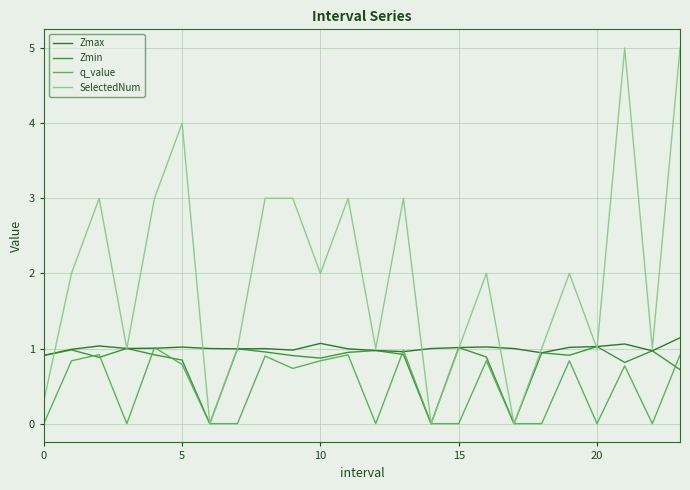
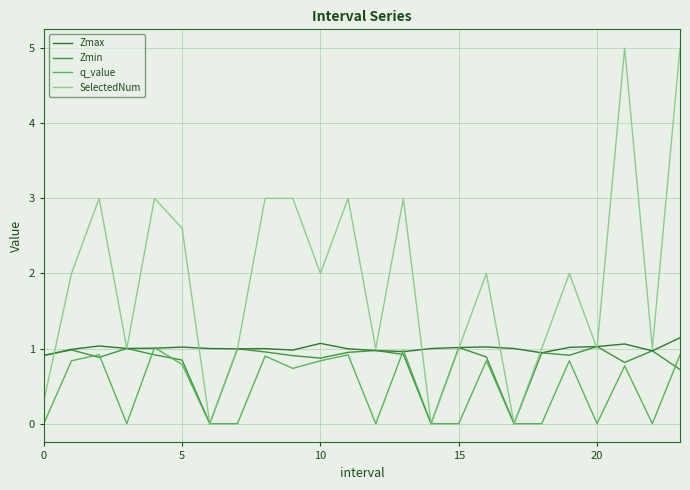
SelectedNum, 5: 4.0 -> 2.6
